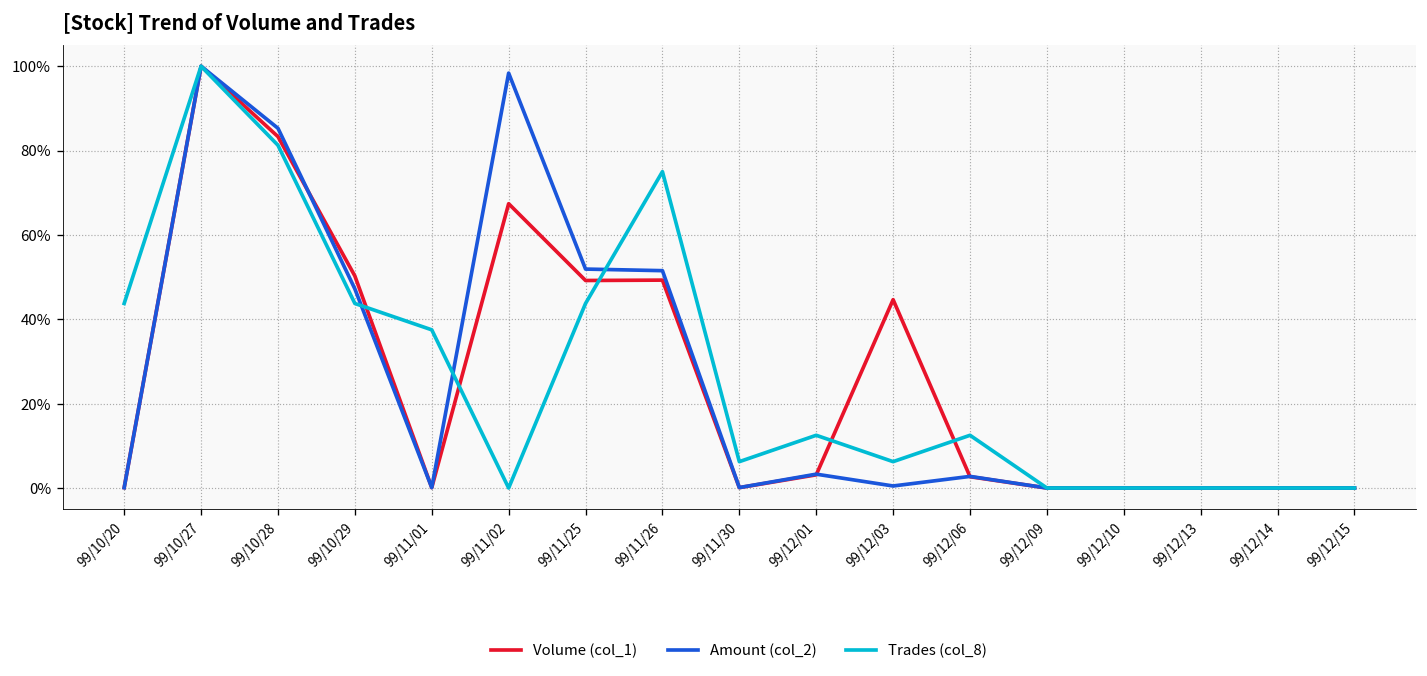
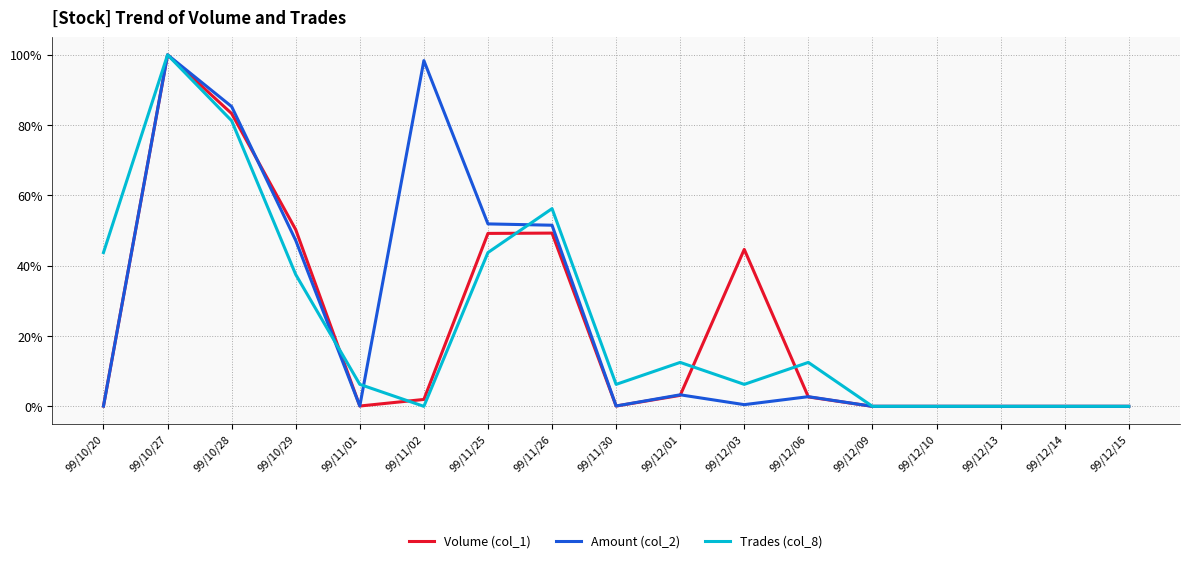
Trades (col_8), 99/10/29: 44% -> 38%
Trades (col_8), 99/11/01: 38% -> 6%
Volume (col_1), 99/11/02: 67% -> 2%
Trades (col_8), 99/11/26: 75% -> 56%
